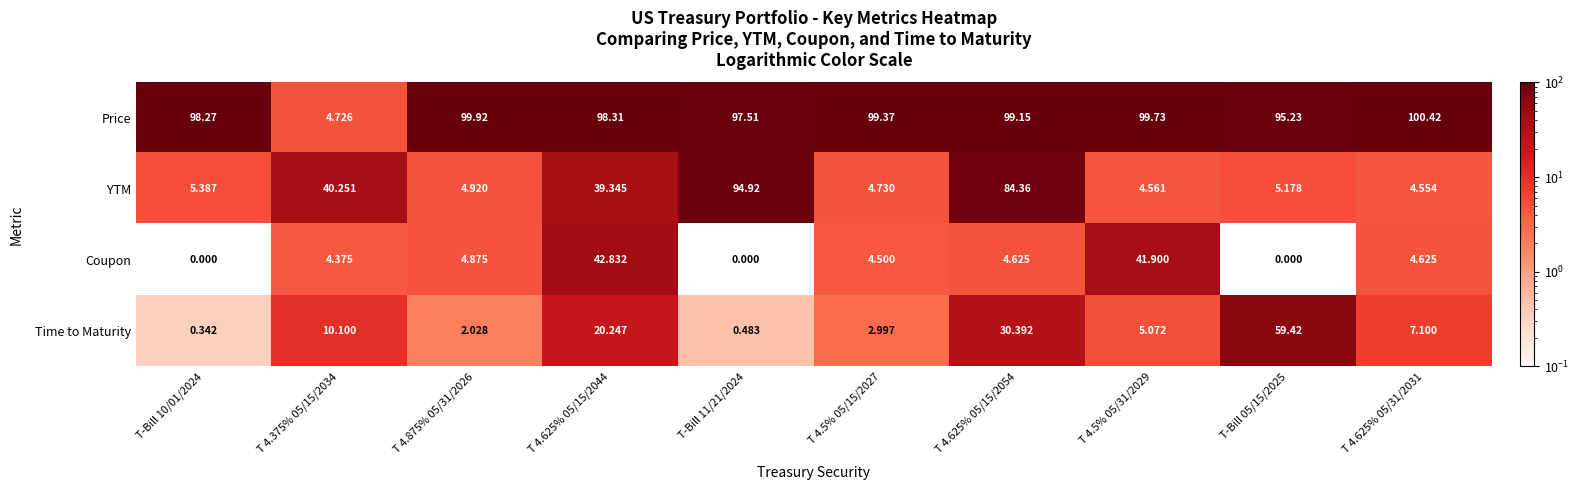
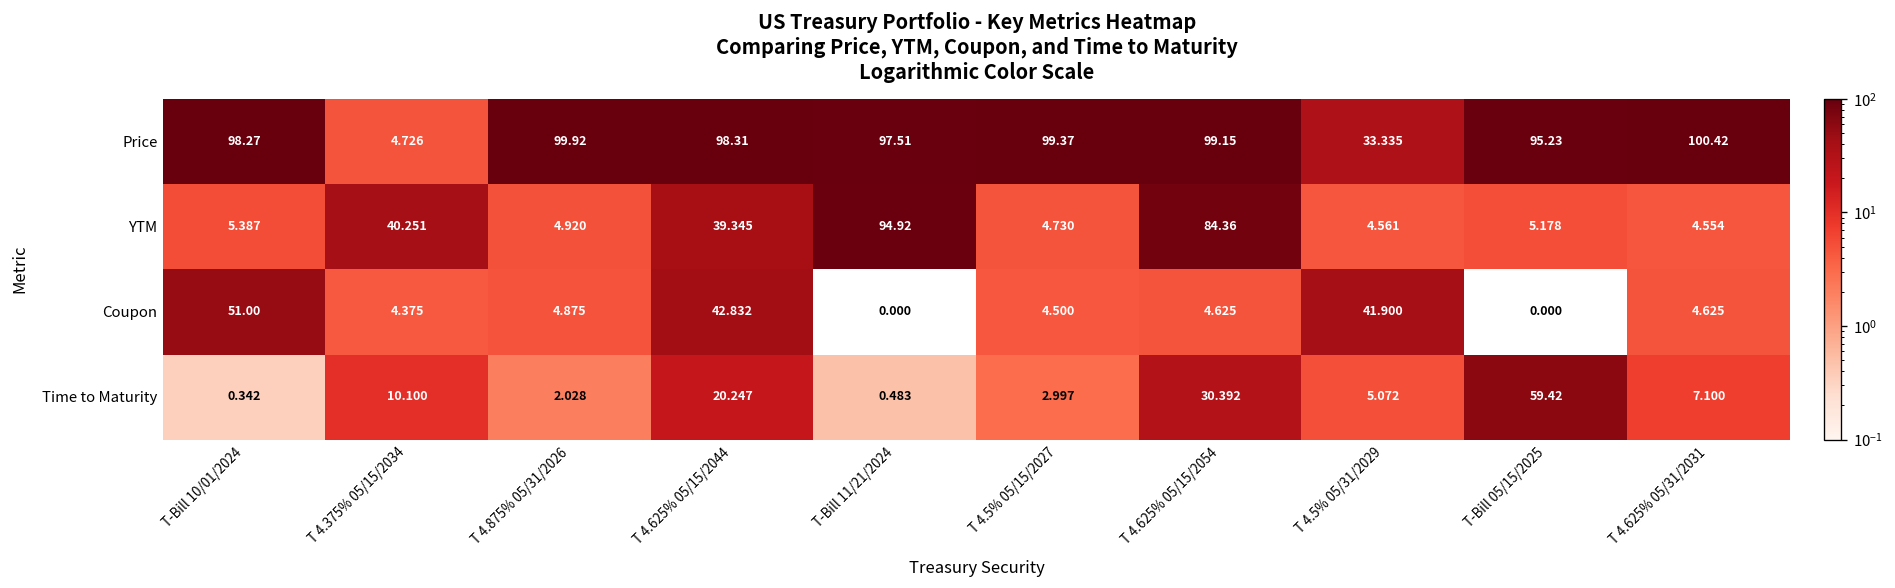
Price, T 4.5% 05/31/2029: 99.73 -> 33.335
Coupon, T-Bill 10/01/2024: 0.000 -> 51.00
